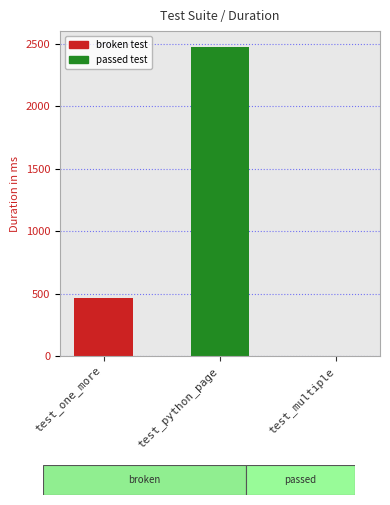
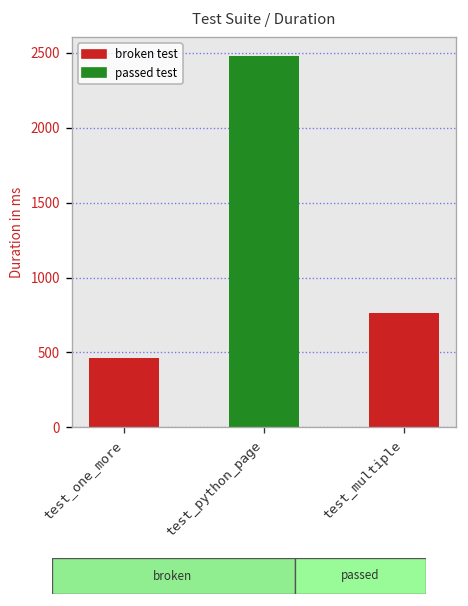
test_multiple: 0 -> 760
